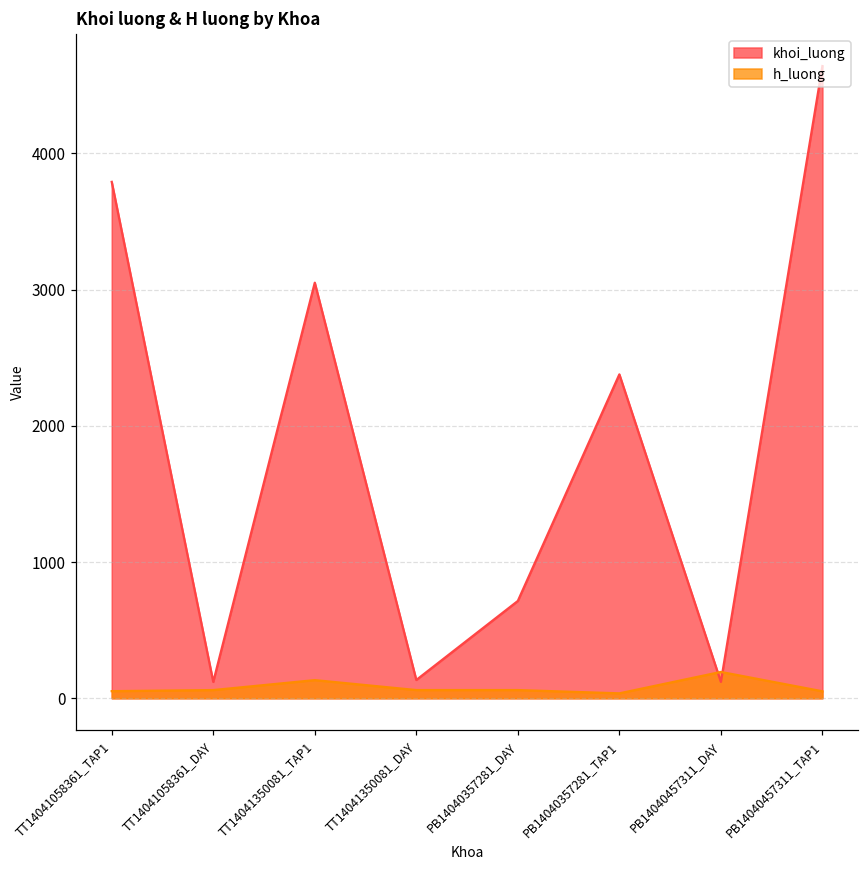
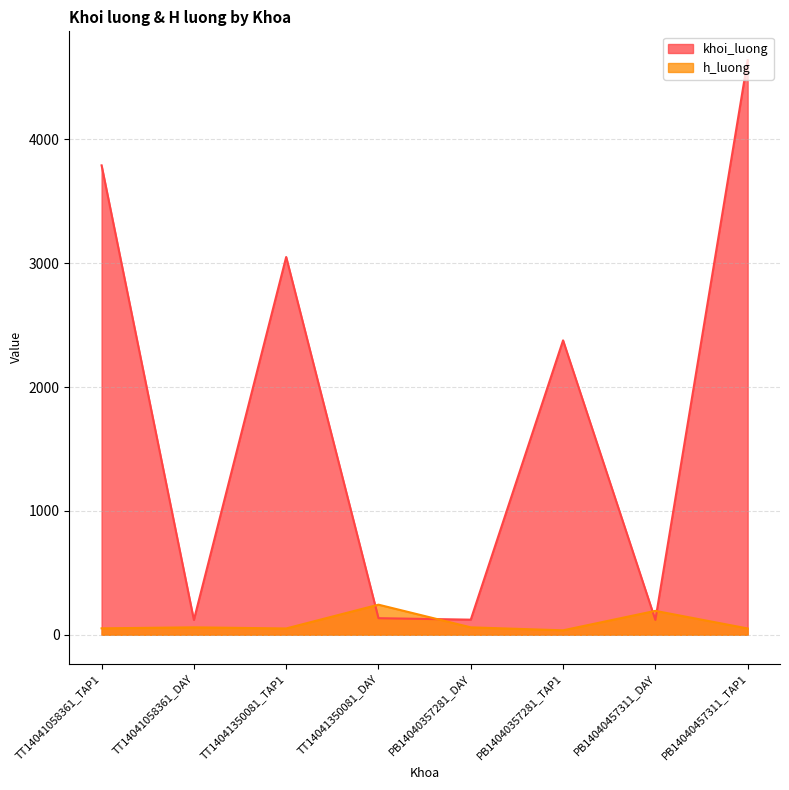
h_luong, TT14041350081_TAP1: 130 -> 50
h_luong, TT14041350081_DAY: 60 -> 240
khoi_luong, PB14040357281_DAY: 710 -> 120
